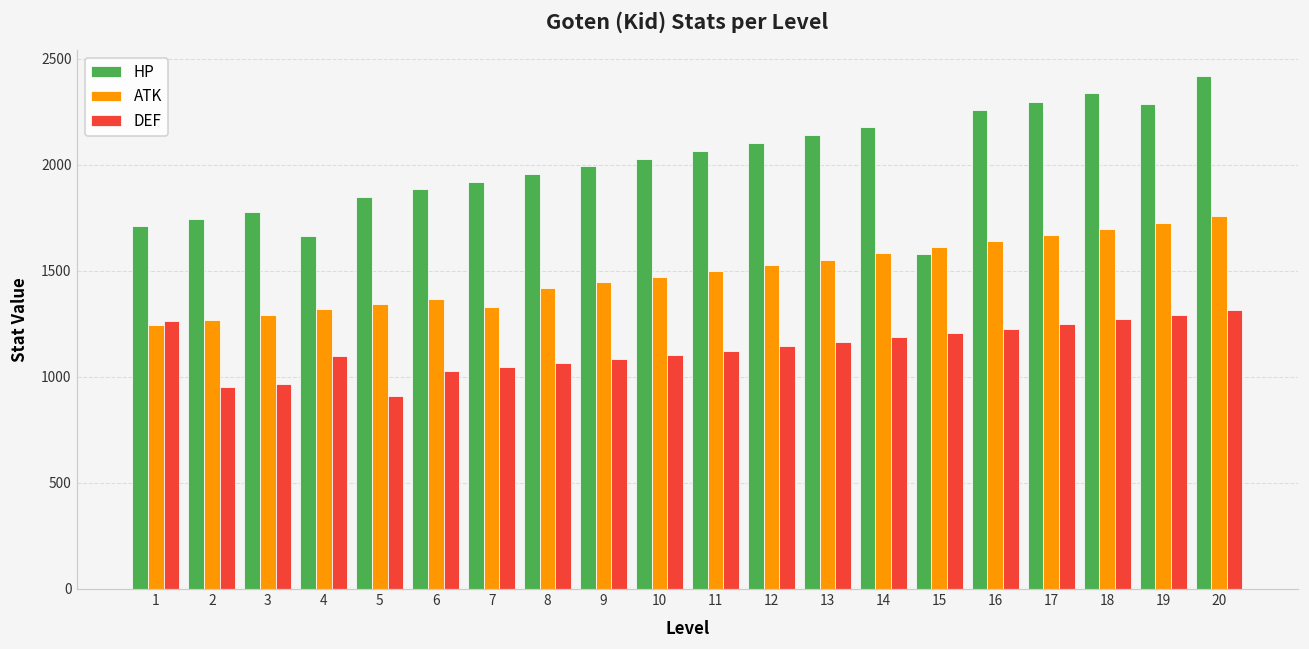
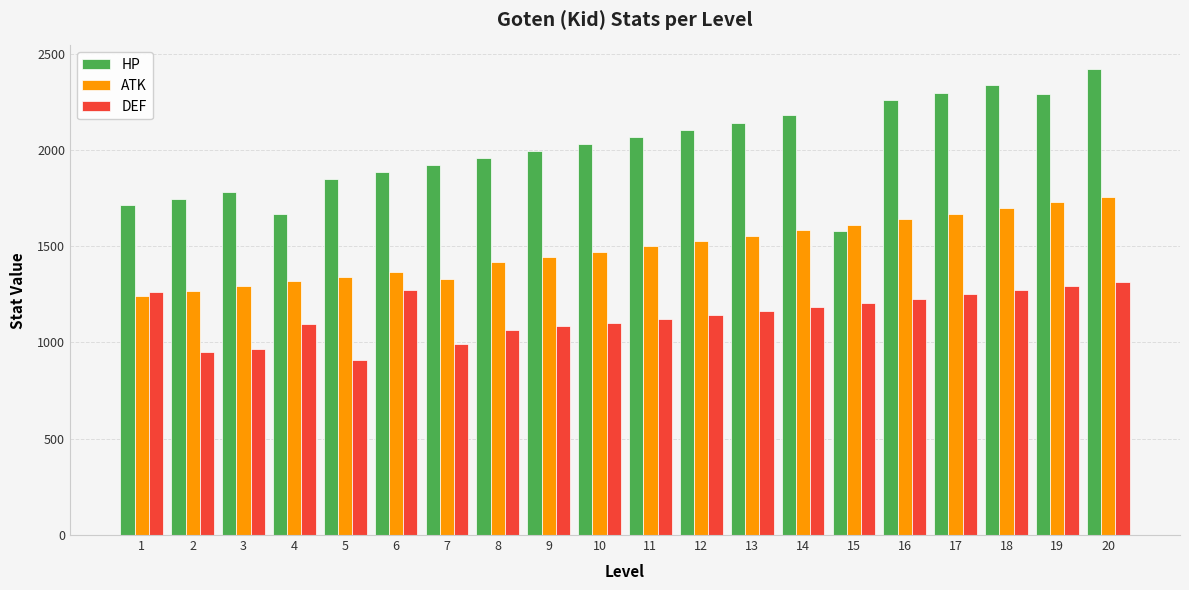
DEF, 6: 1030 -> 1270
DEF, 7: 1040 -> 990
